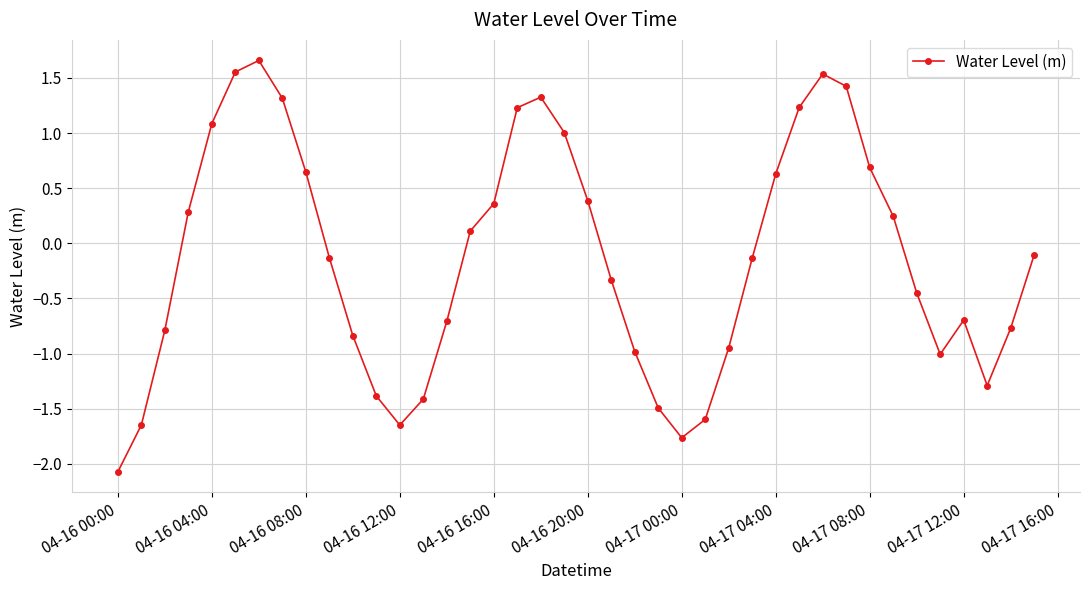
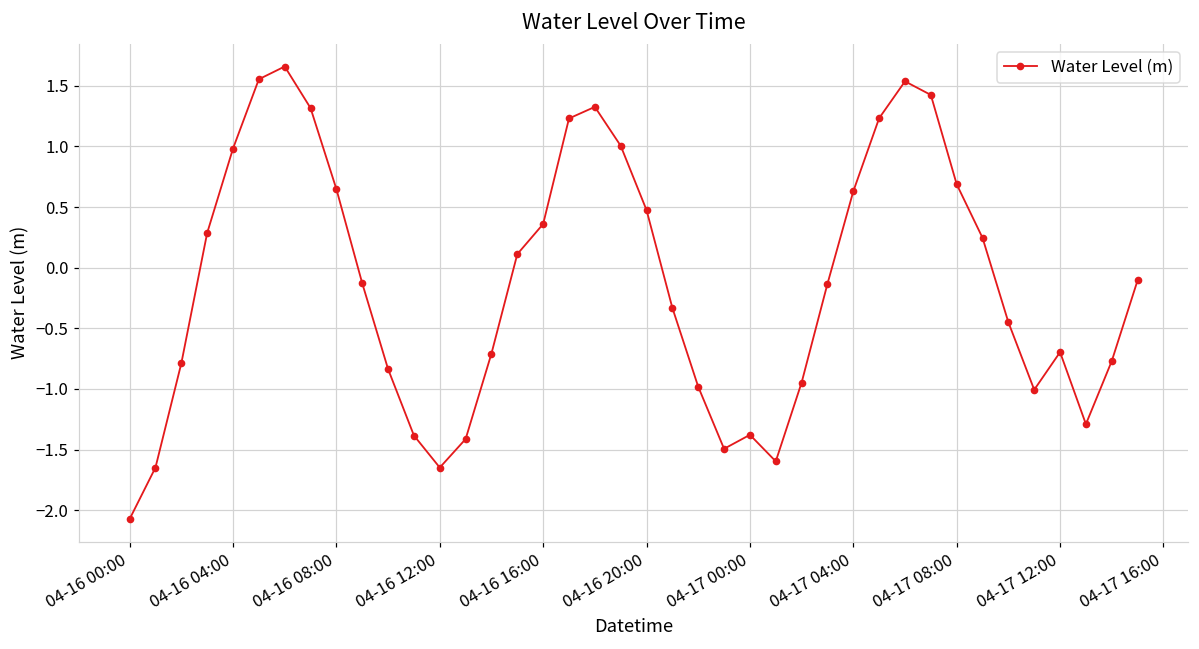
04-16 04:00: 1.09 -> 0.98
04-16 20:00: 0.39 -> 0.47
04-17 00:00: -1.76 -> -1.38
